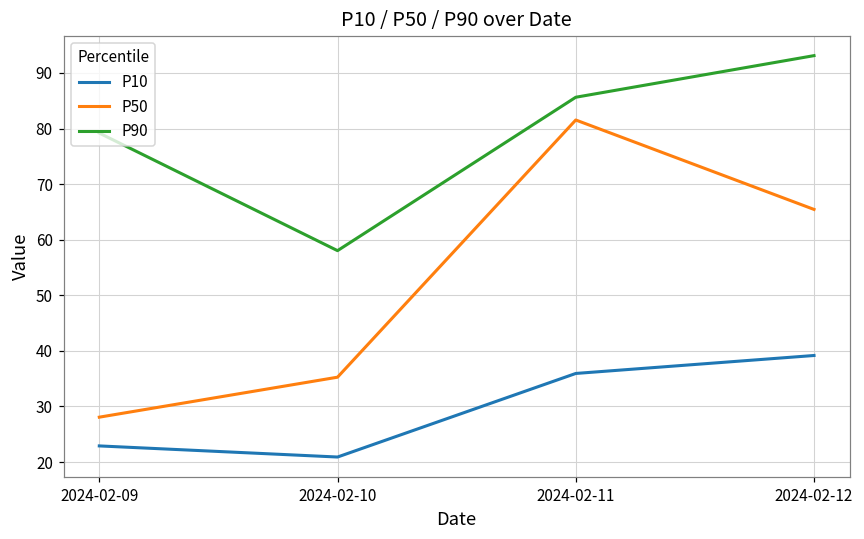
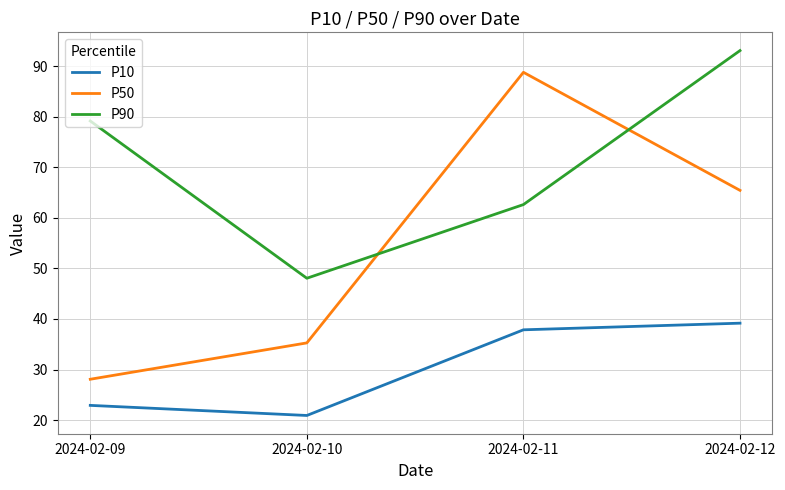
P90, 2024-02-10: 58 -> 48
P10, 2024-02-11: 36 -> 38
P50, 2024-02-11: 82 -> 89
P90, 2024-02-11: 86 -> 63
